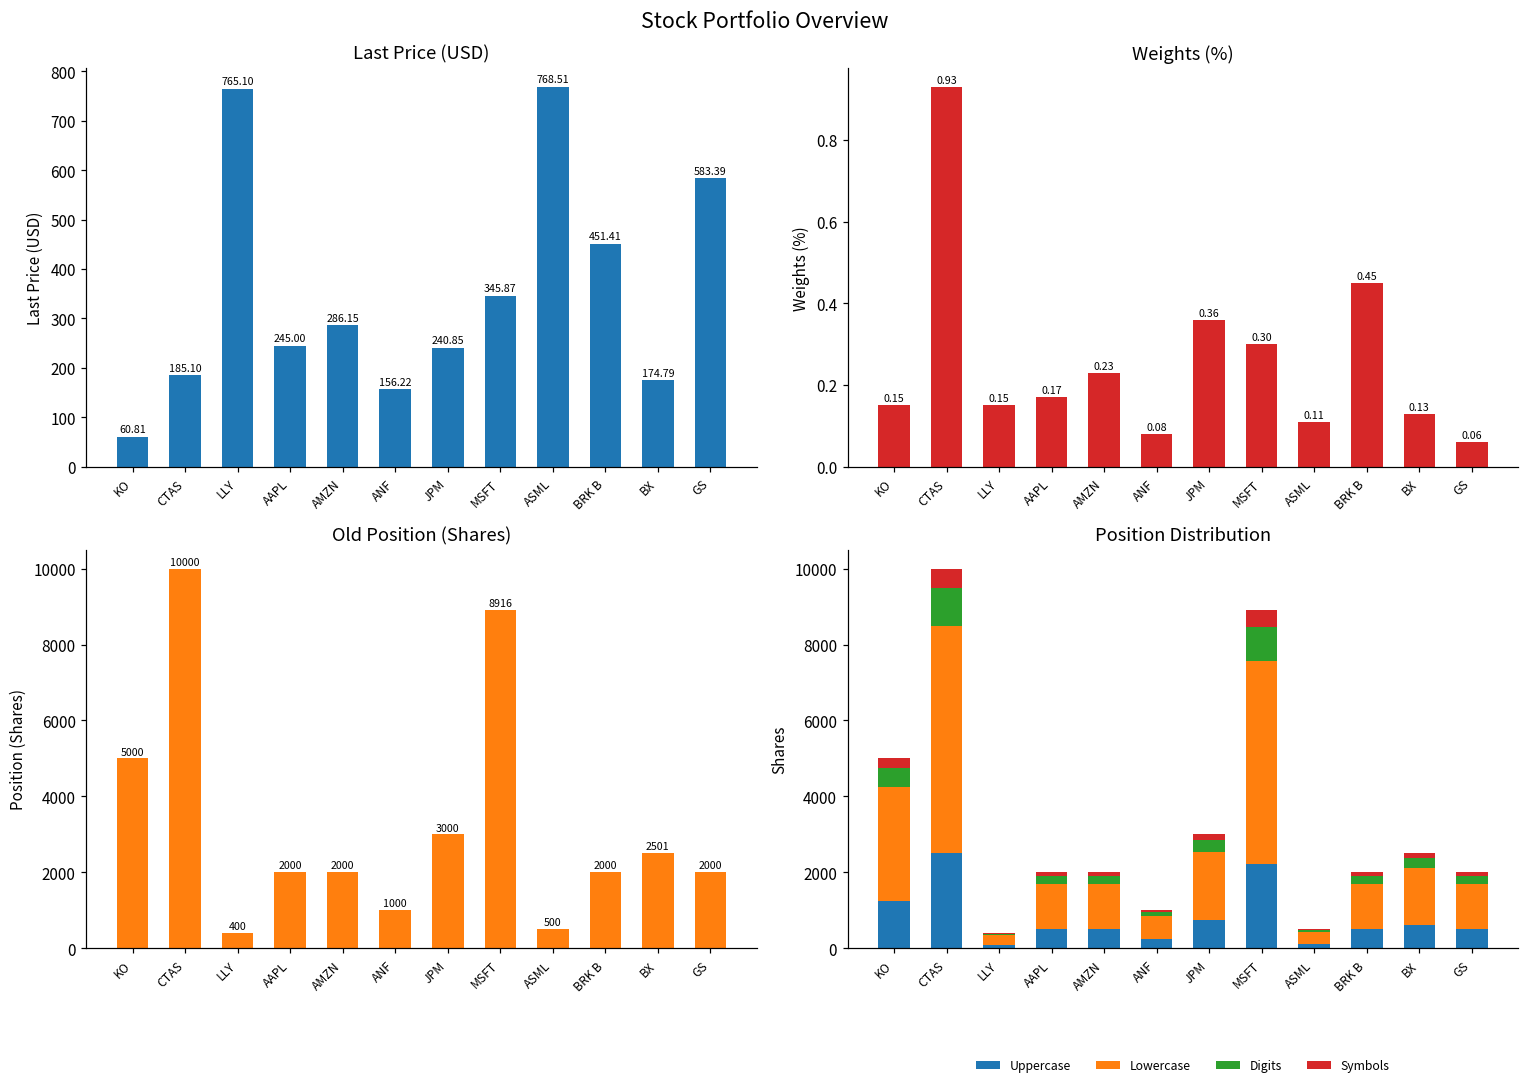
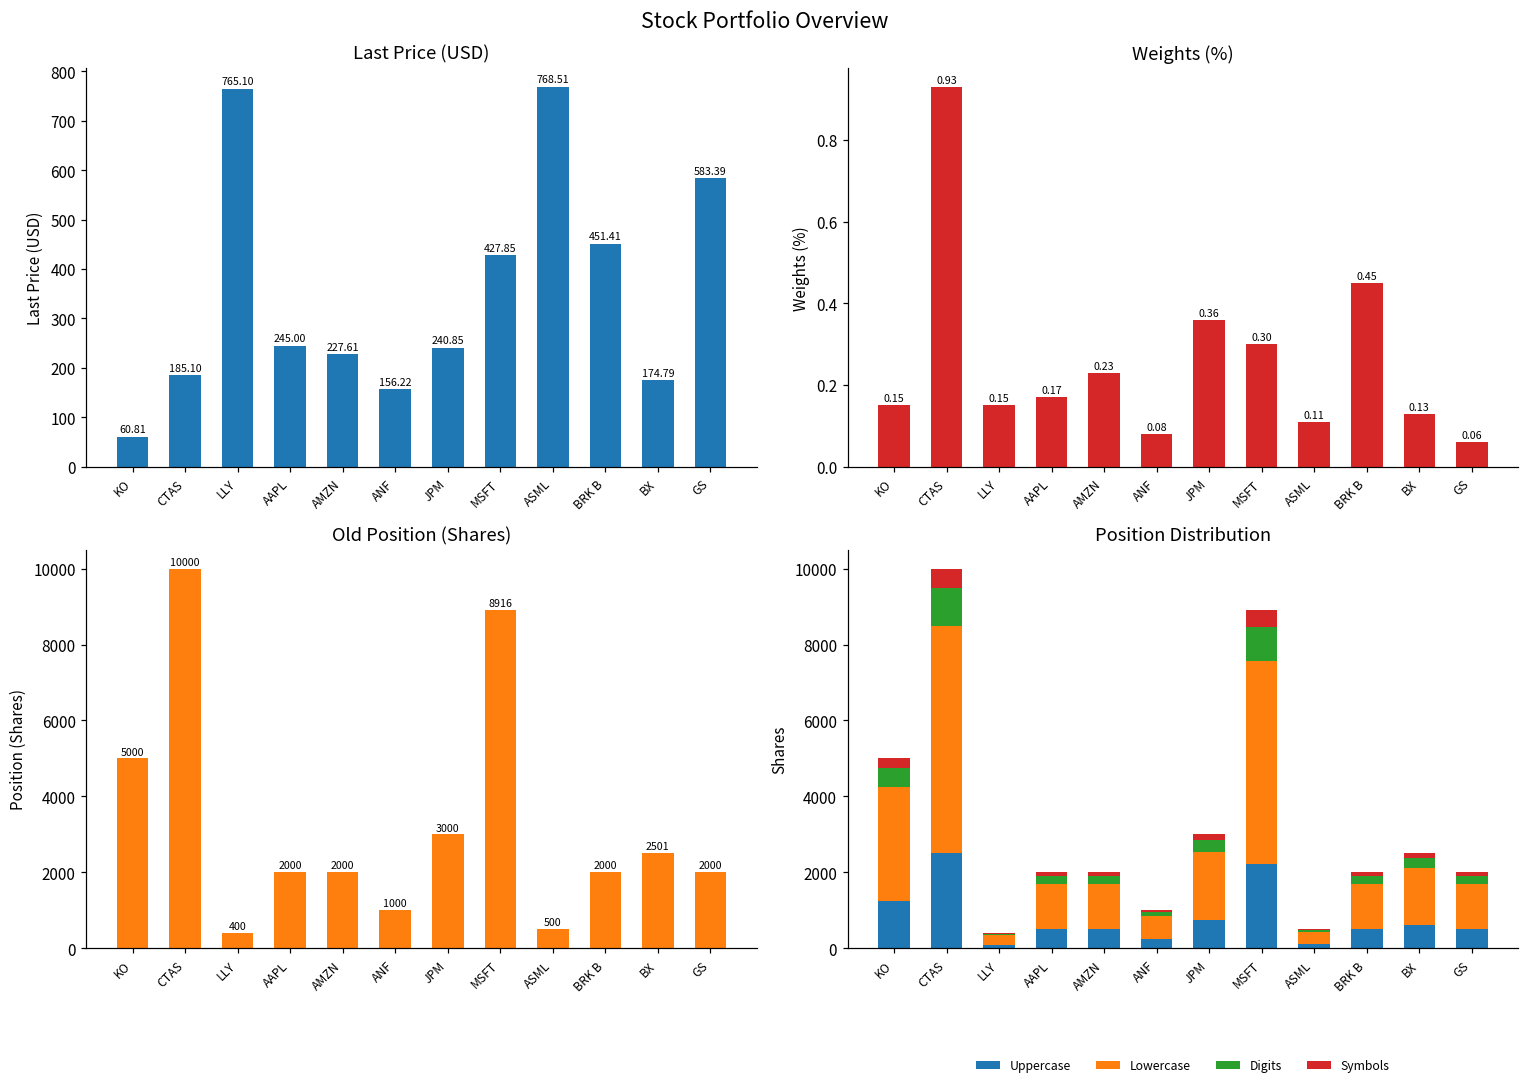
Last Price (USD), AMZN: 286.15 -> 227.61
Last Price (USD), MSFT: 345.87 -> 427.85
